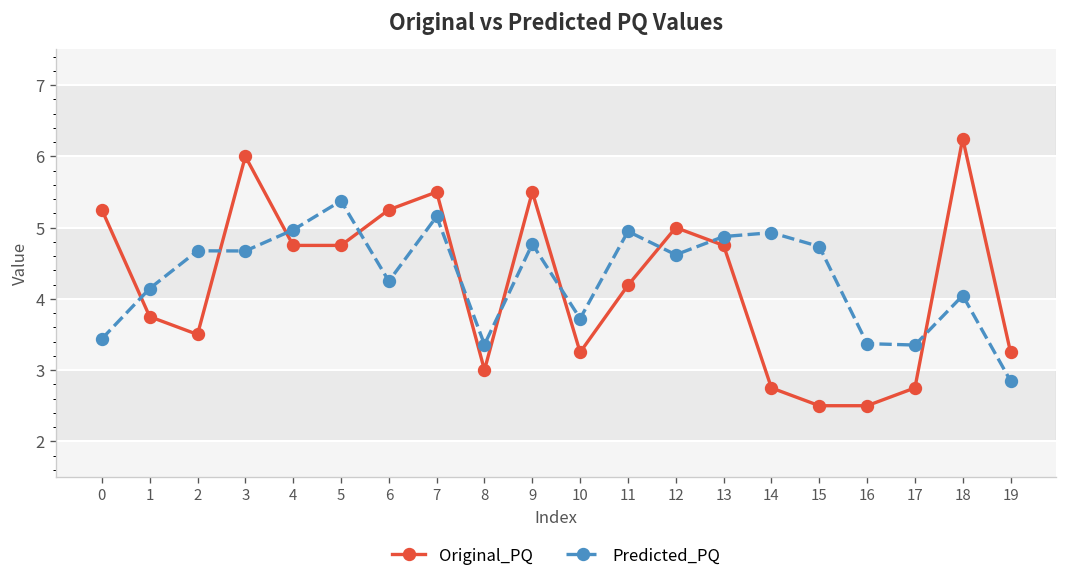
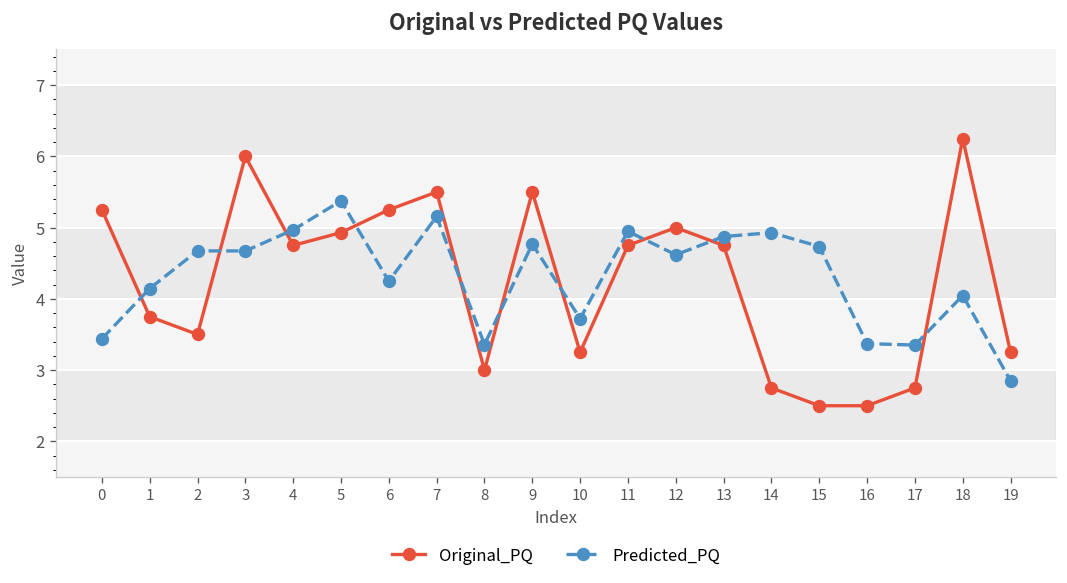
Original_PQ, 5: 4.8 -> 4.9
Original_PQ, 11: 4.2 -> 4.8
